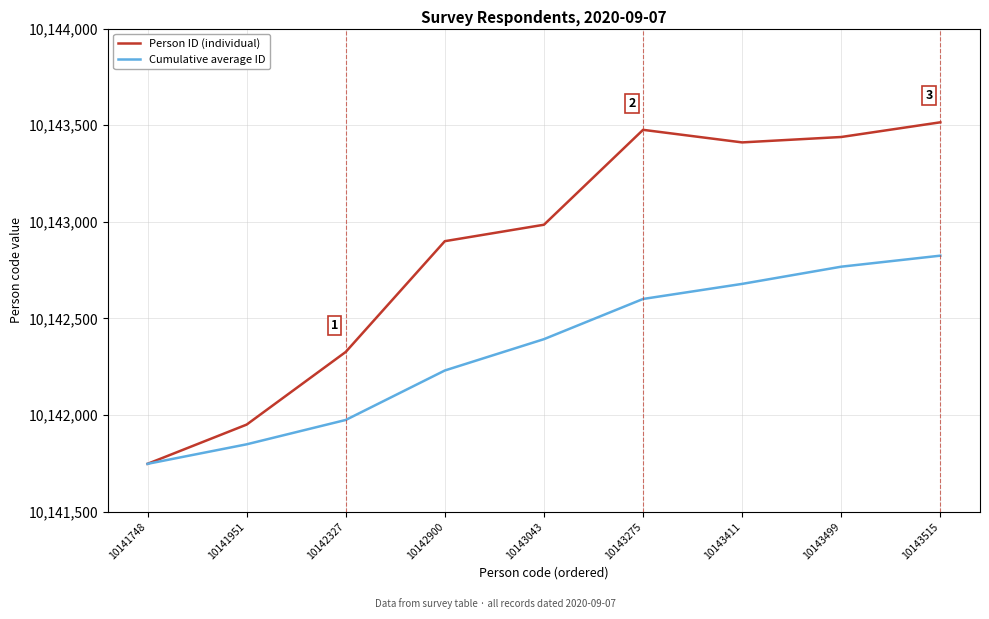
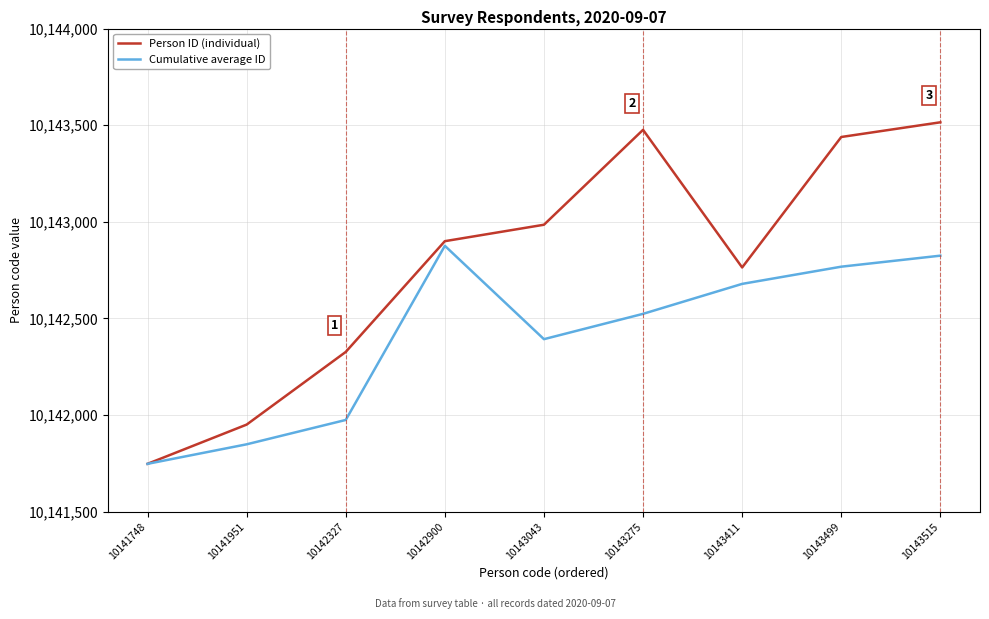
Cumulative average ID, 10142900: 10,142,230 -> 10,142,880
Cumulative average ID, 10143275: 10,142,600 -> 10,142,520
Person ID (individual), 10143411: 10,143,410 -> 10,142,760
